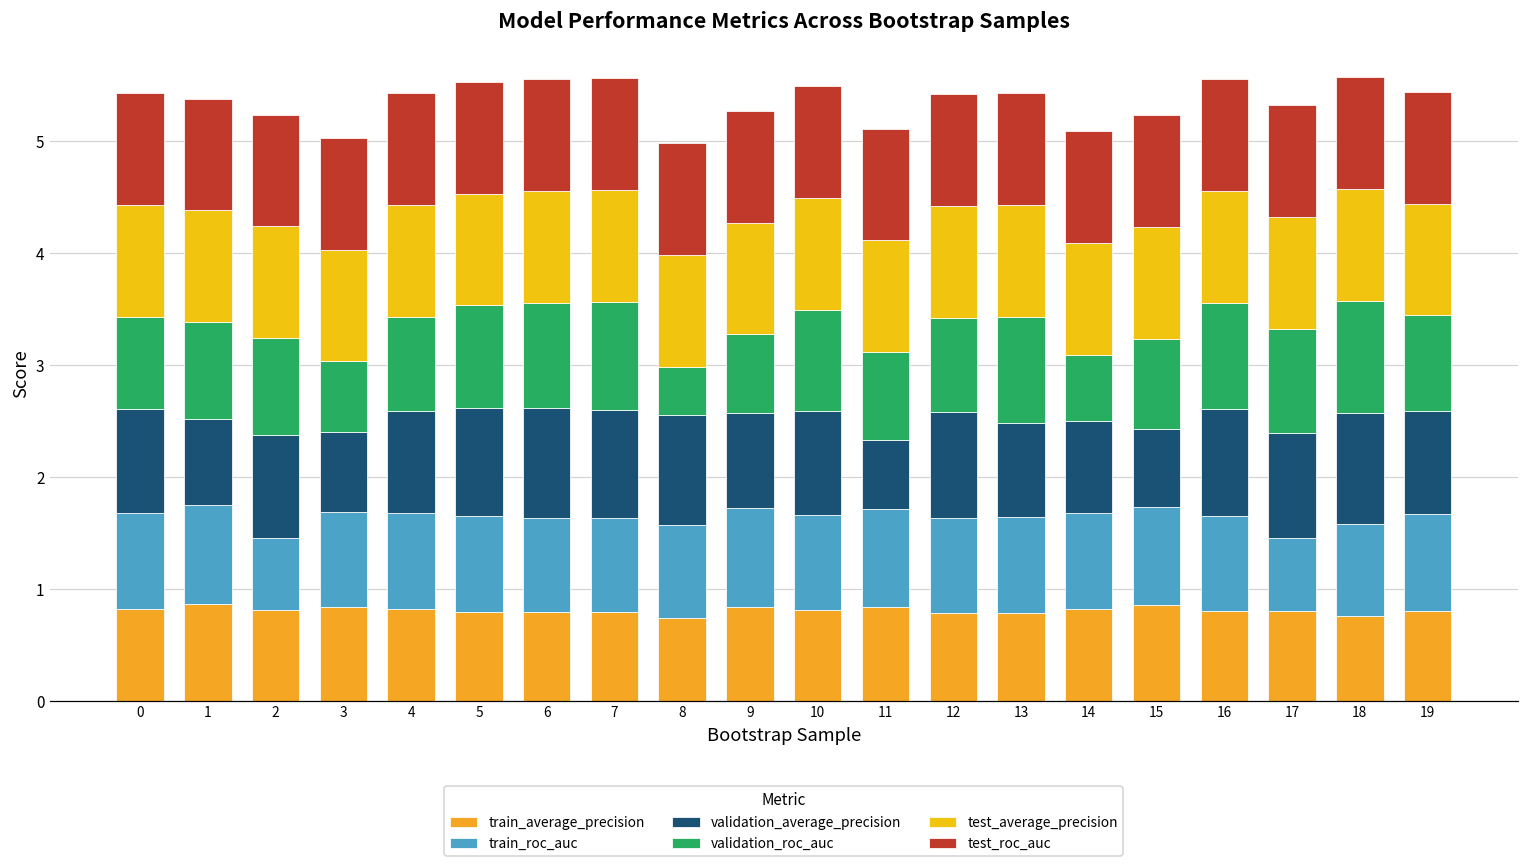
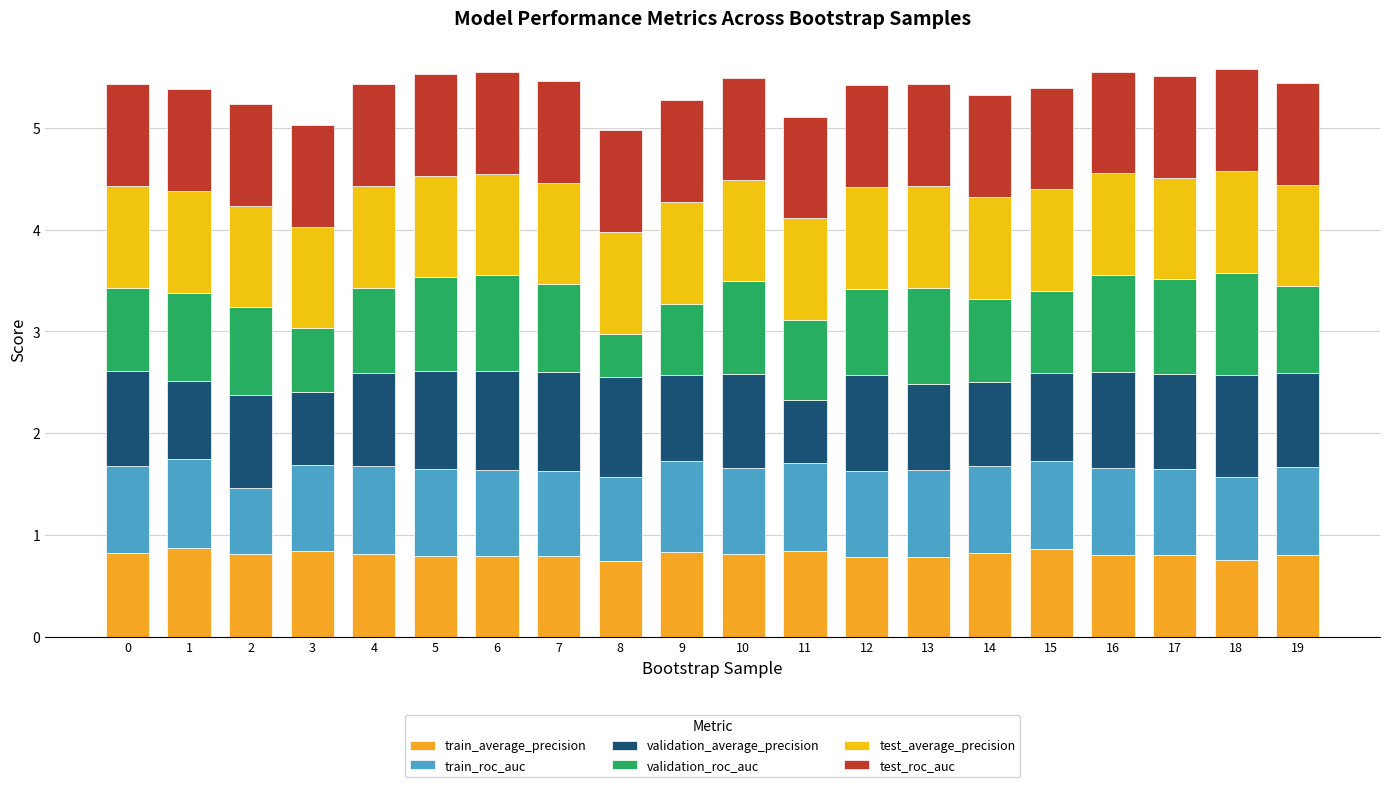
validation_roc_auc, 7: 0.96 -> 0.86
validation_roc_auc, 14: 0.59 -> 0.82
validation_average_precision, 15: 0.70 -> 0.86
train_roc_auc, 17: 0.65 -> 0.85
